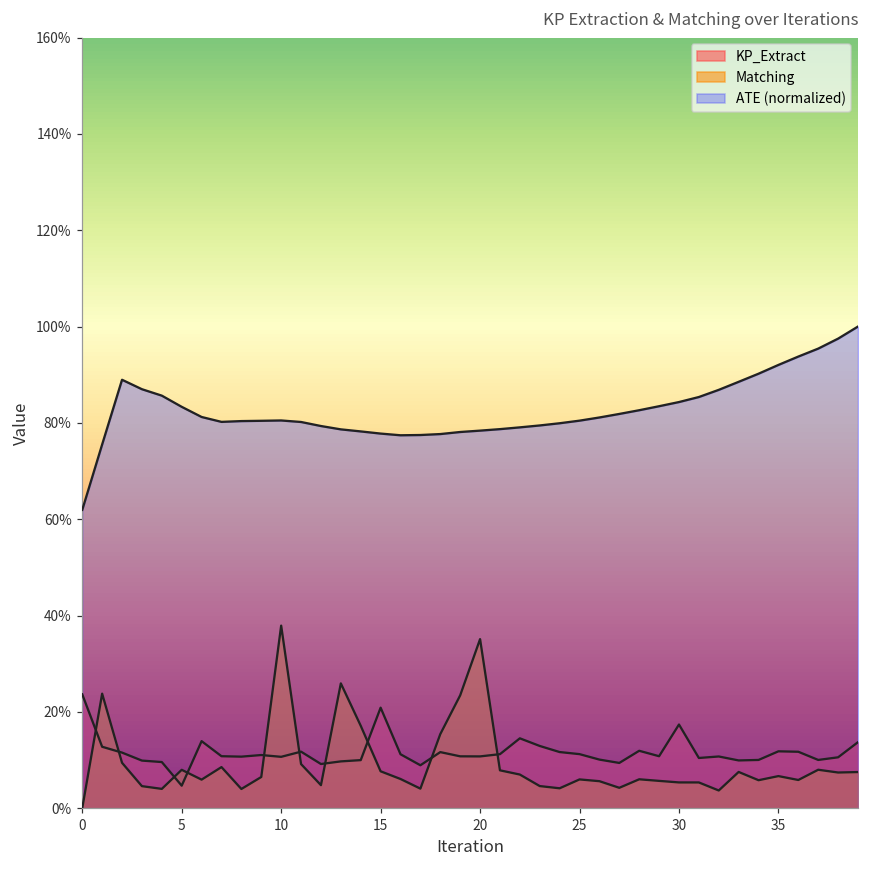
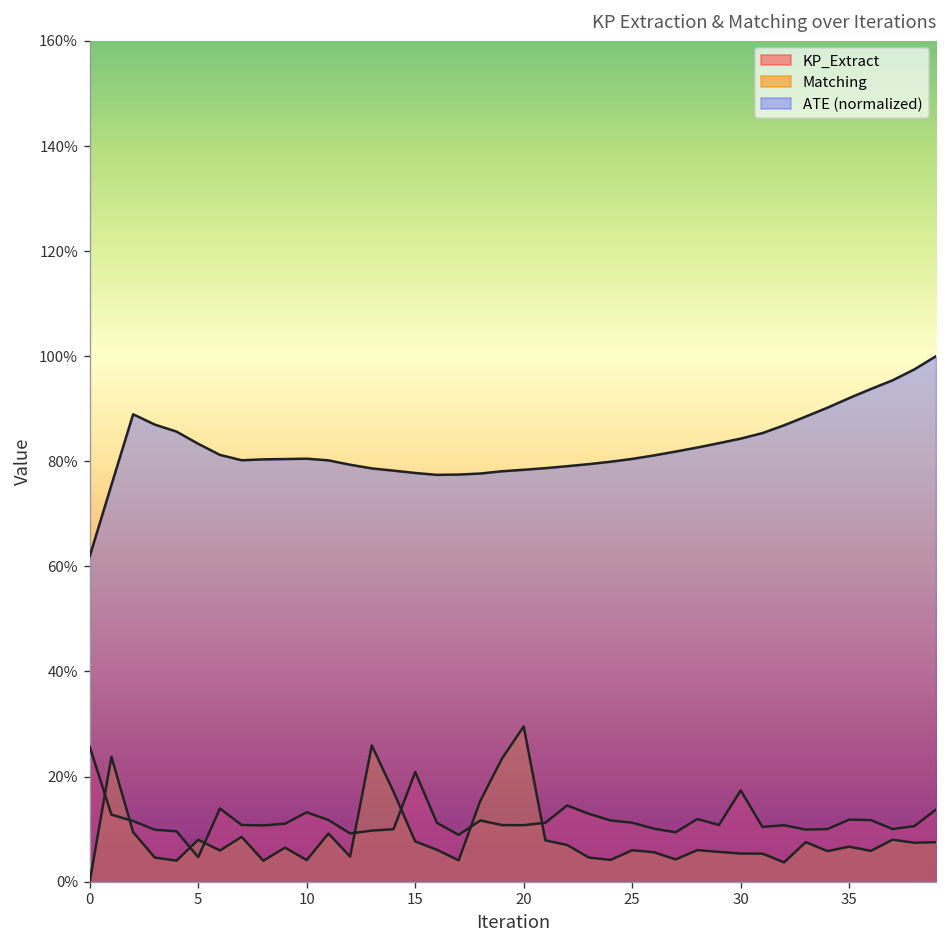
KP_Extract, 0: 24% -> 26%
KP_Extract, 10: 11% -> 13%
Matching, 10: 38% -> 4%
Matching, 20: 35% -> 30%
